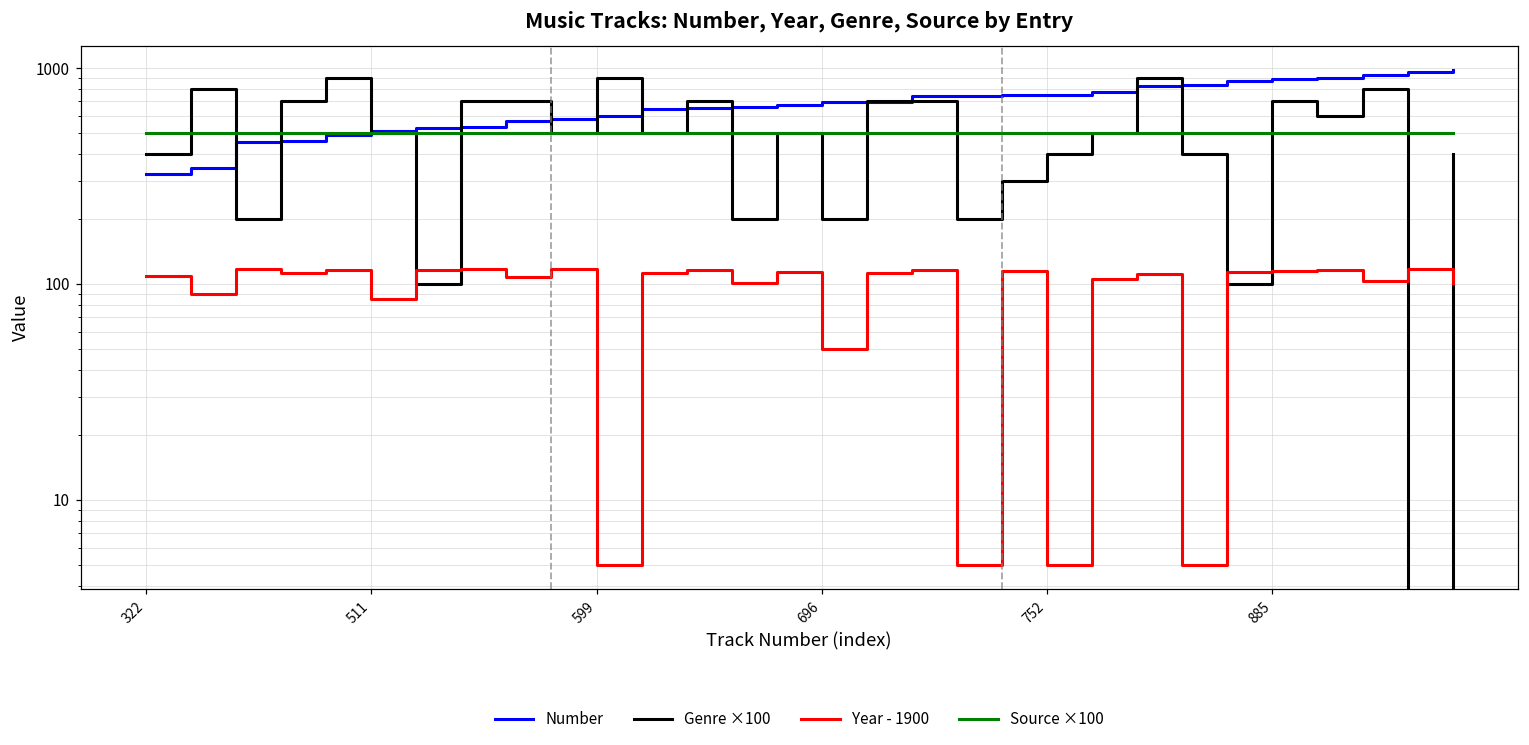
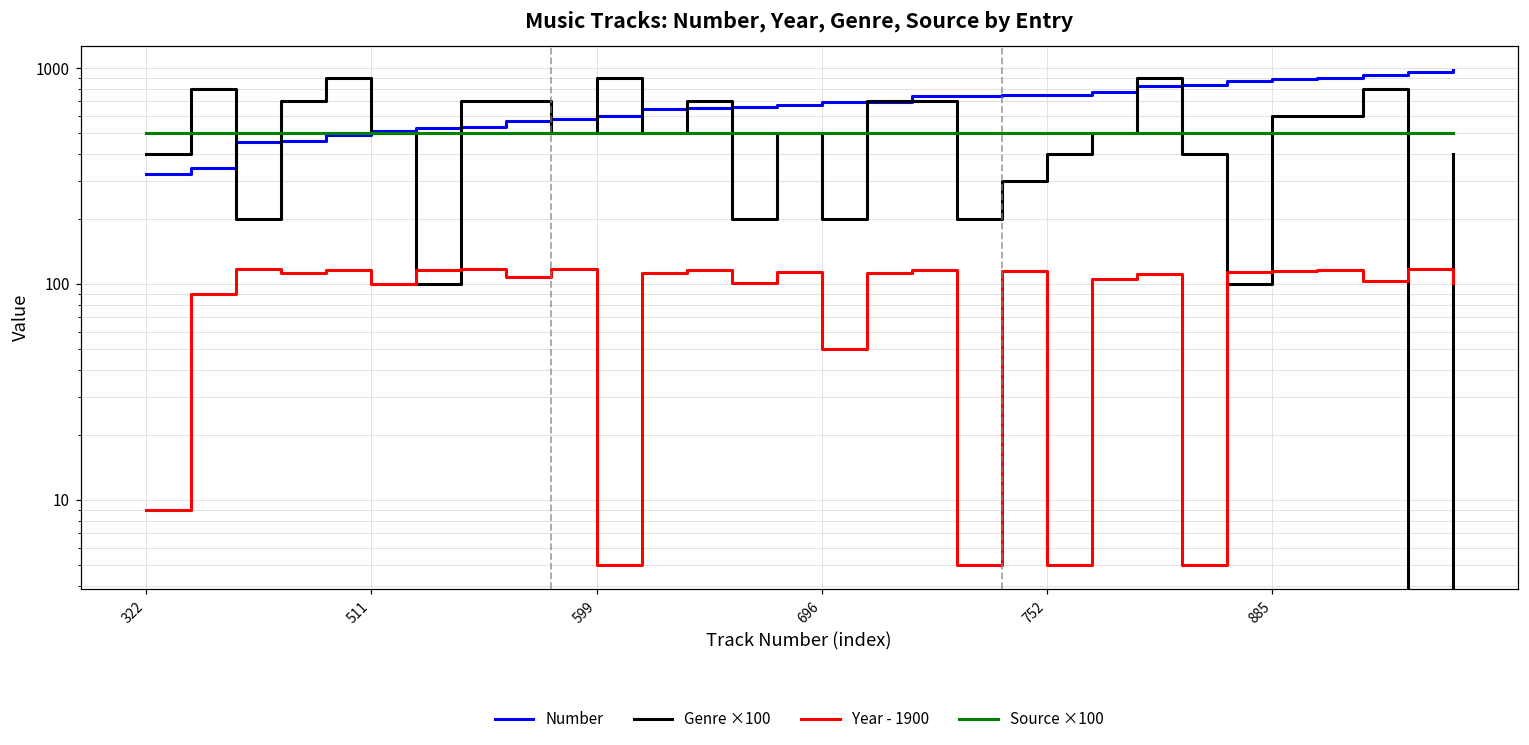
Year - 1900, 322: 110 -> 9
Year - 1900, 511: 85 -> 100
Genre ×100, 885: 700 -> 600
